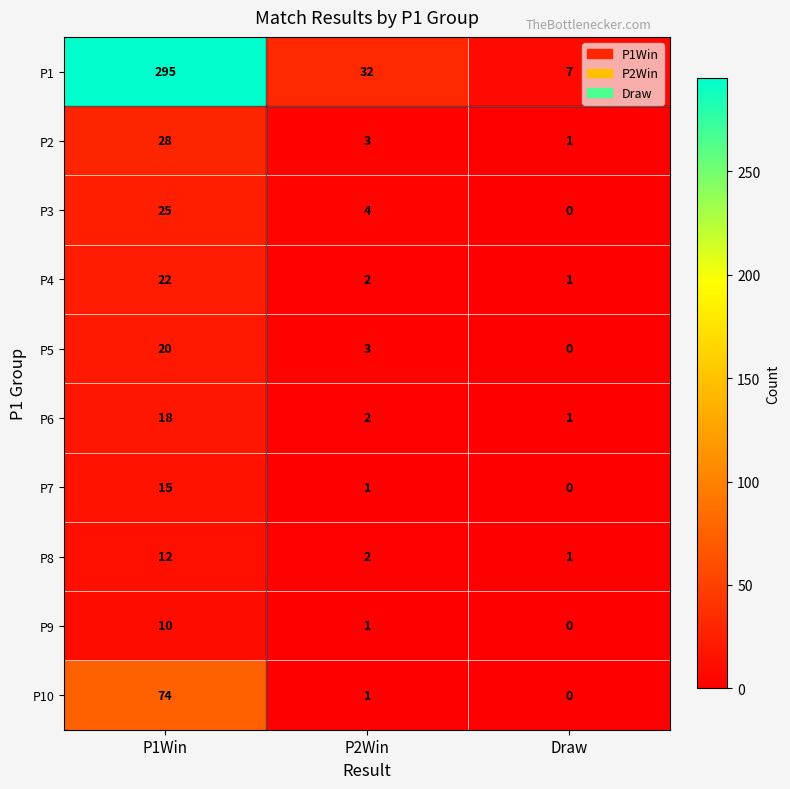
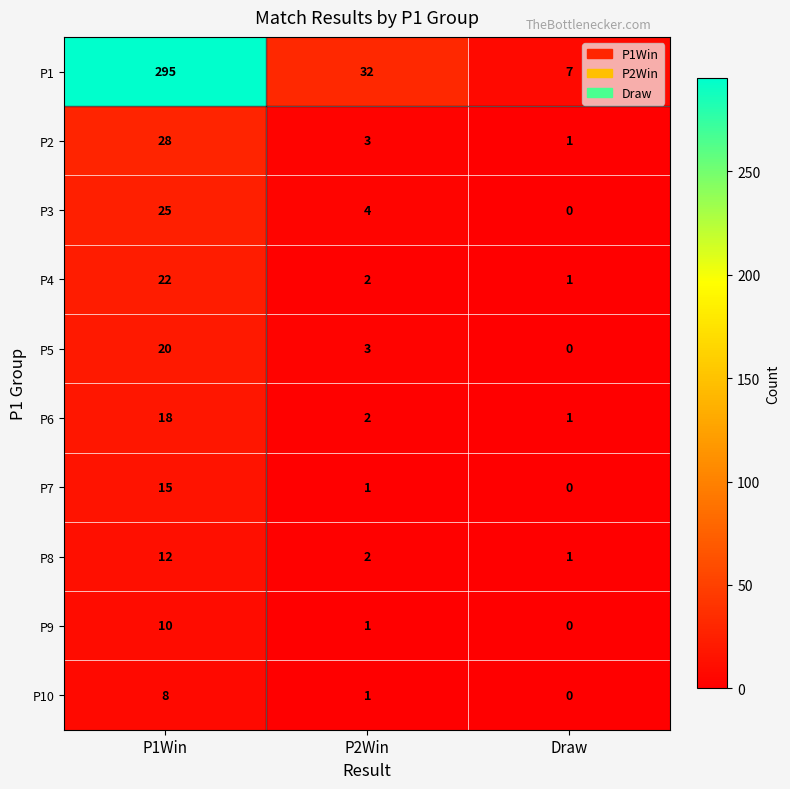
P10, P1Win: 74 -> 8
